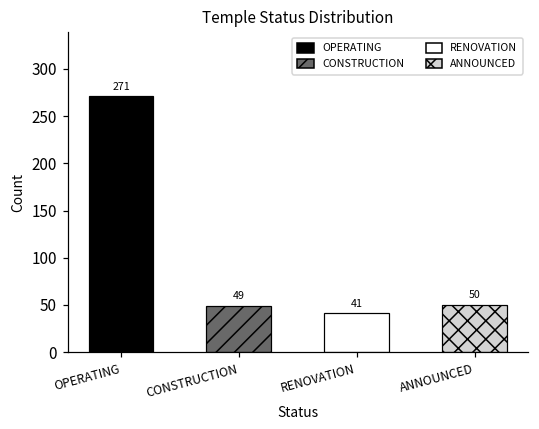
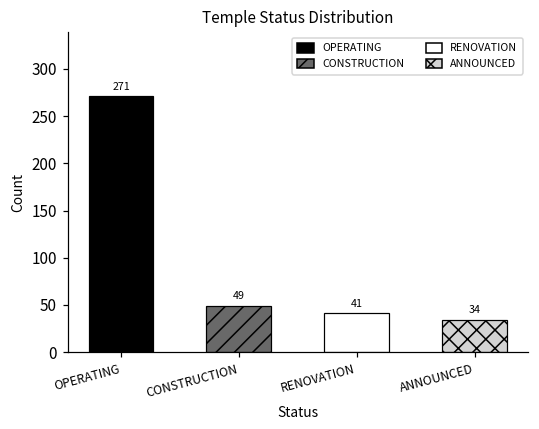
ANNOUNCED: 50 -> 34
